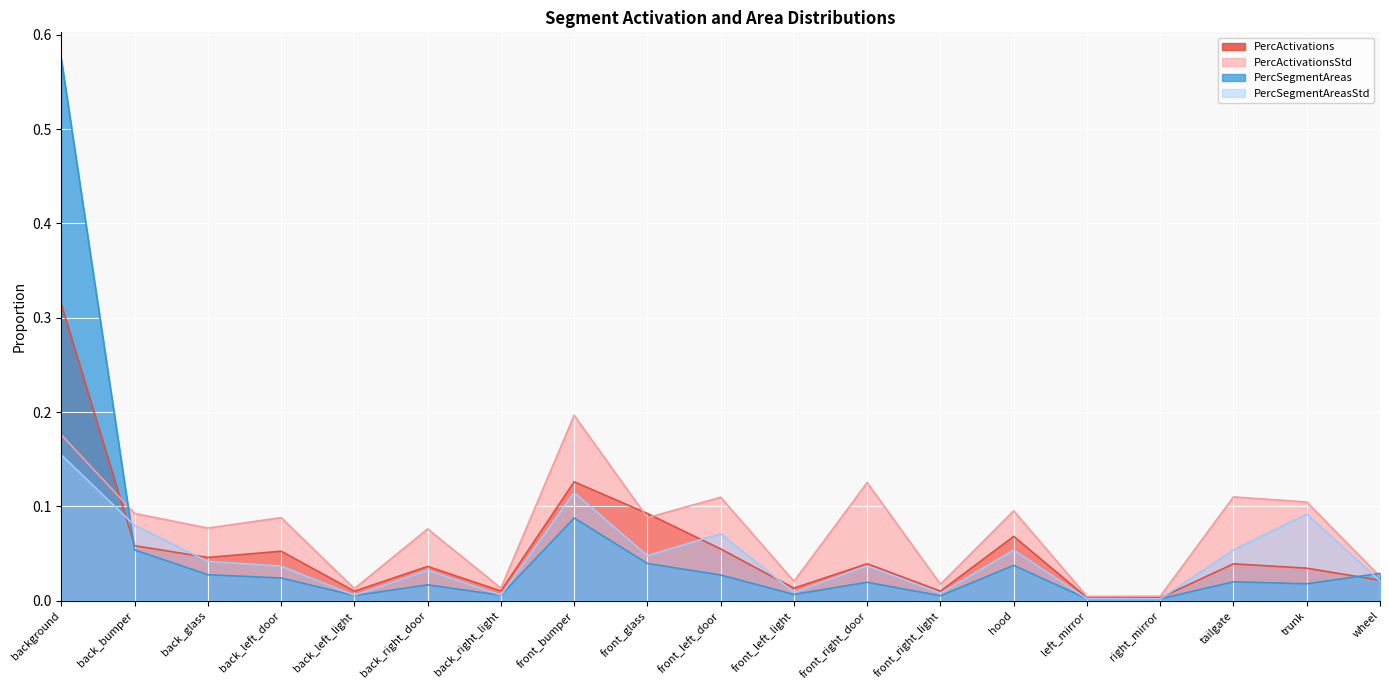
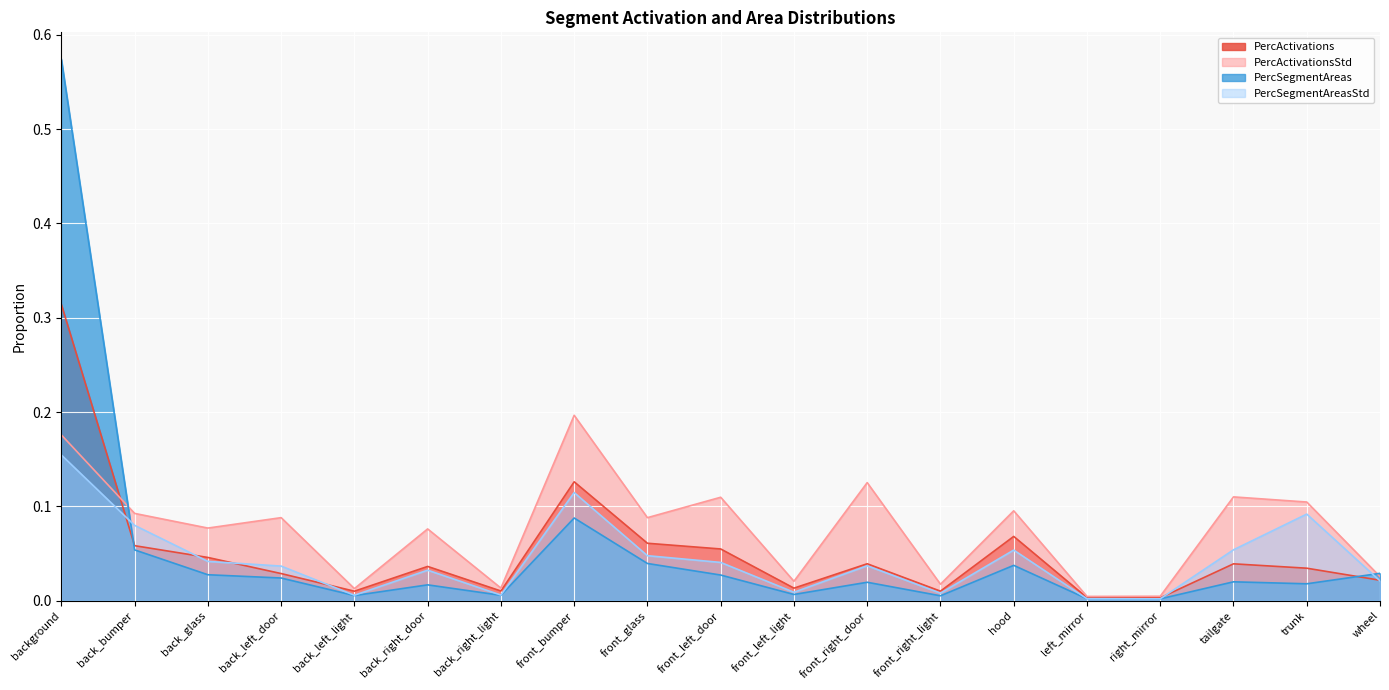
PercActivations, back_left_door: 0.05 -> 0.03
PercActivations, front_glass: 0.09 -> 0.06
PercSegmentAreasStd, front_left_door: 0.07 -> 0.04
